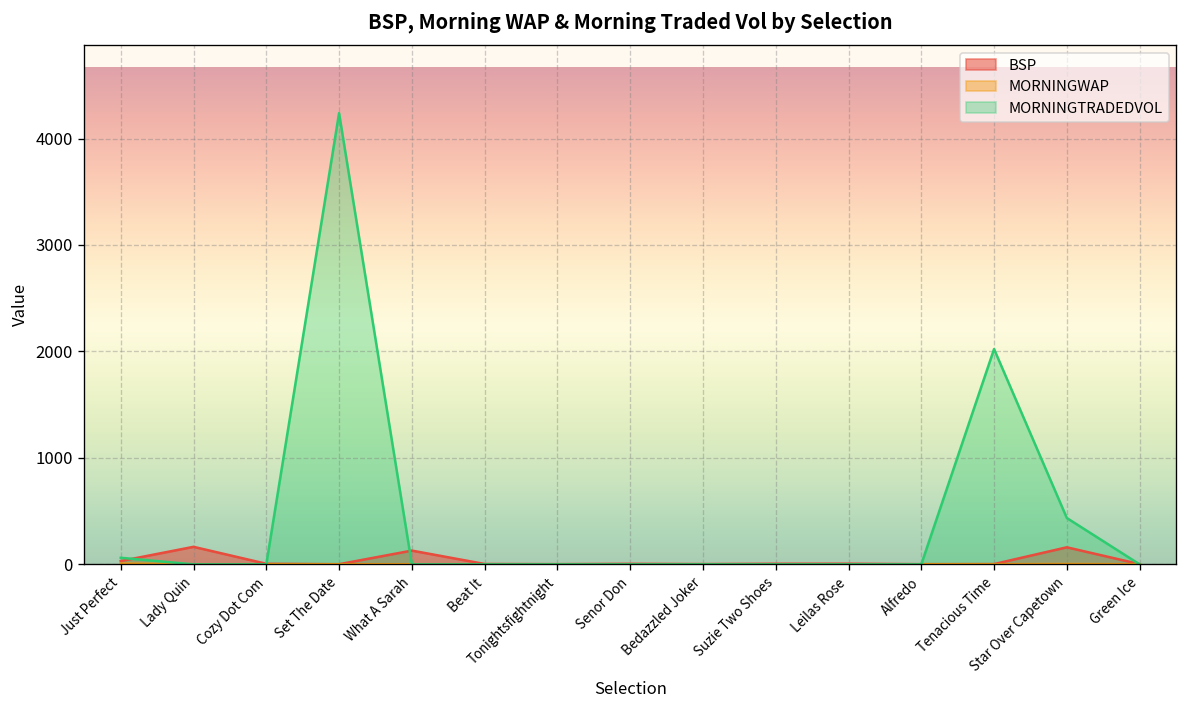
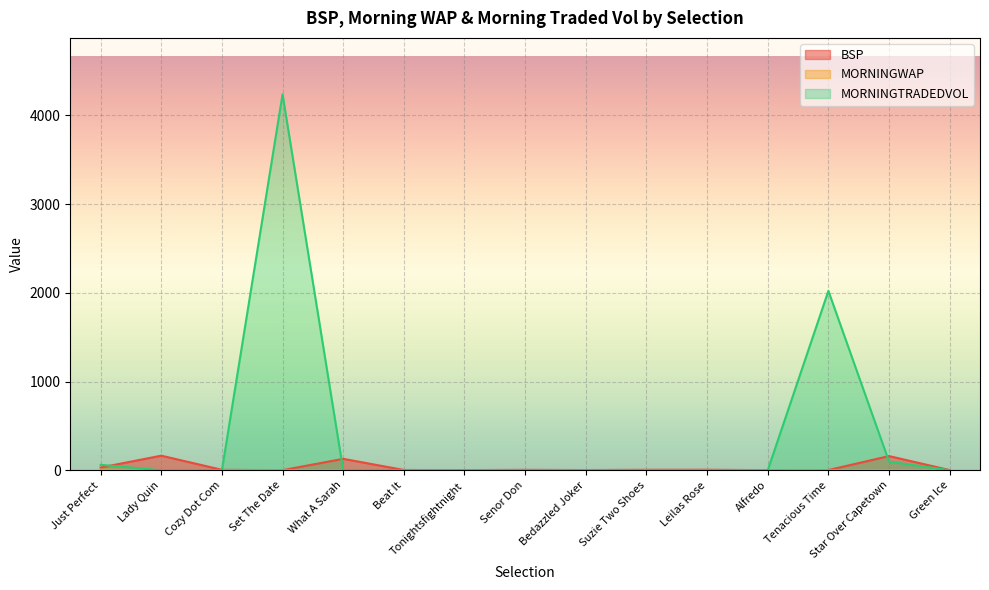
MORNINGTRADEDVOL, Star Over Capetown: 400 -> 100
